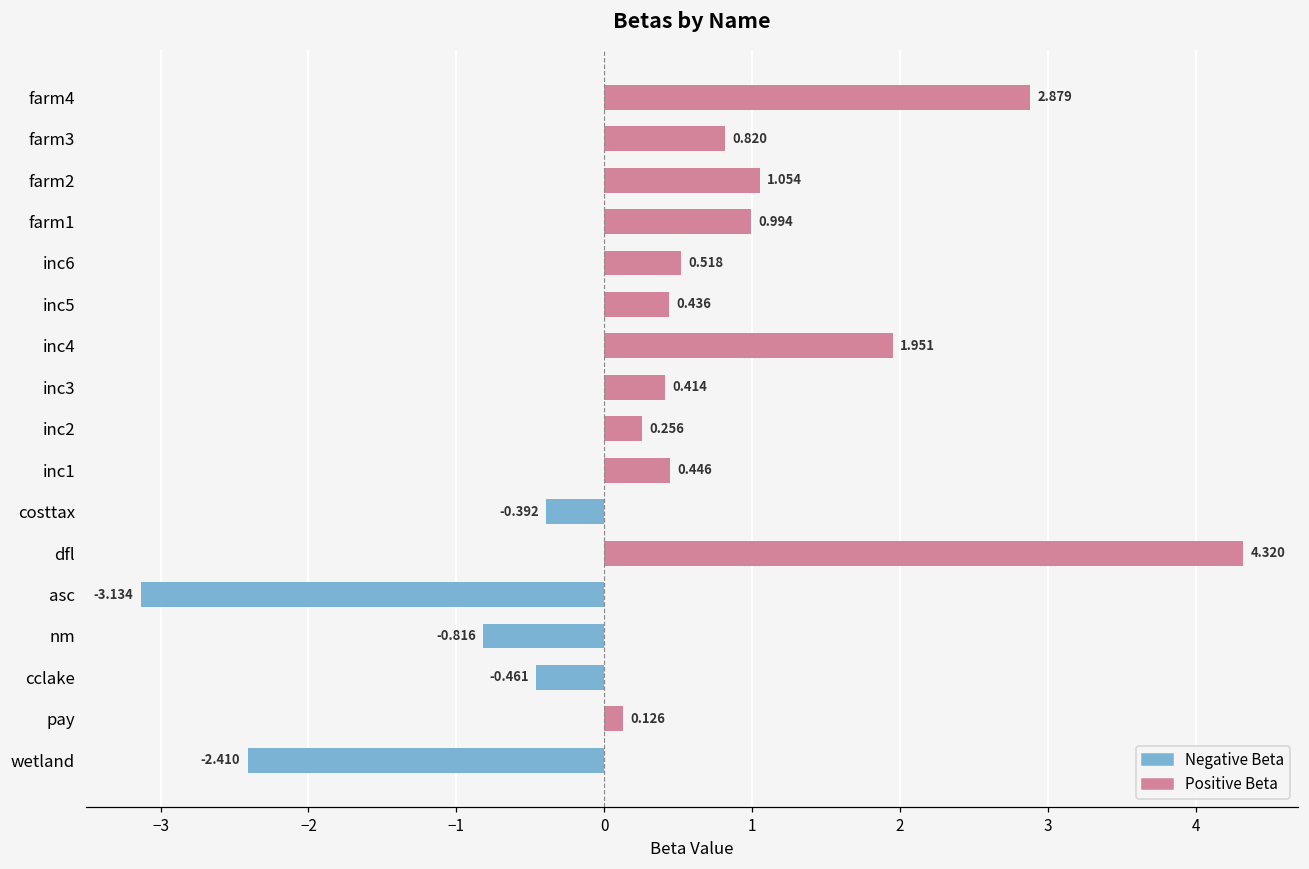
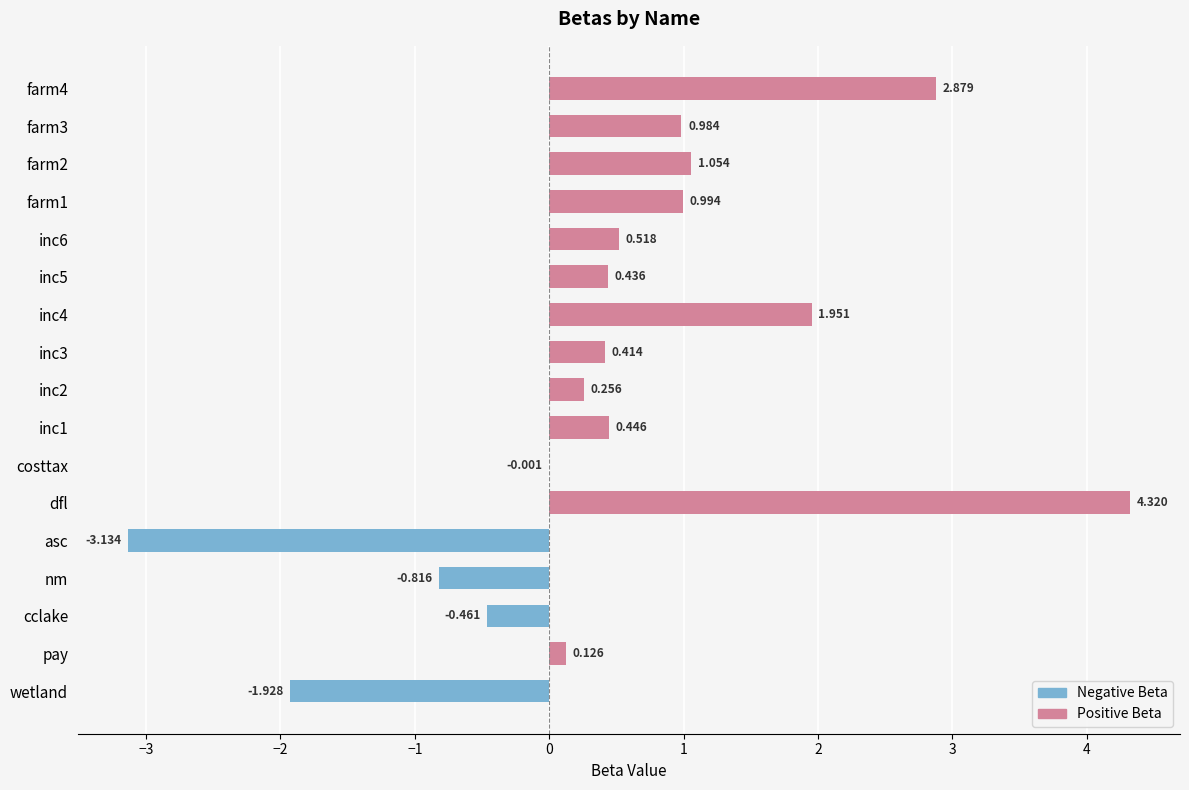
farm3: 0.820 -> 0.984
costtax: -0.392 -> -0.001
wetland: -2.410 -> -1.928
